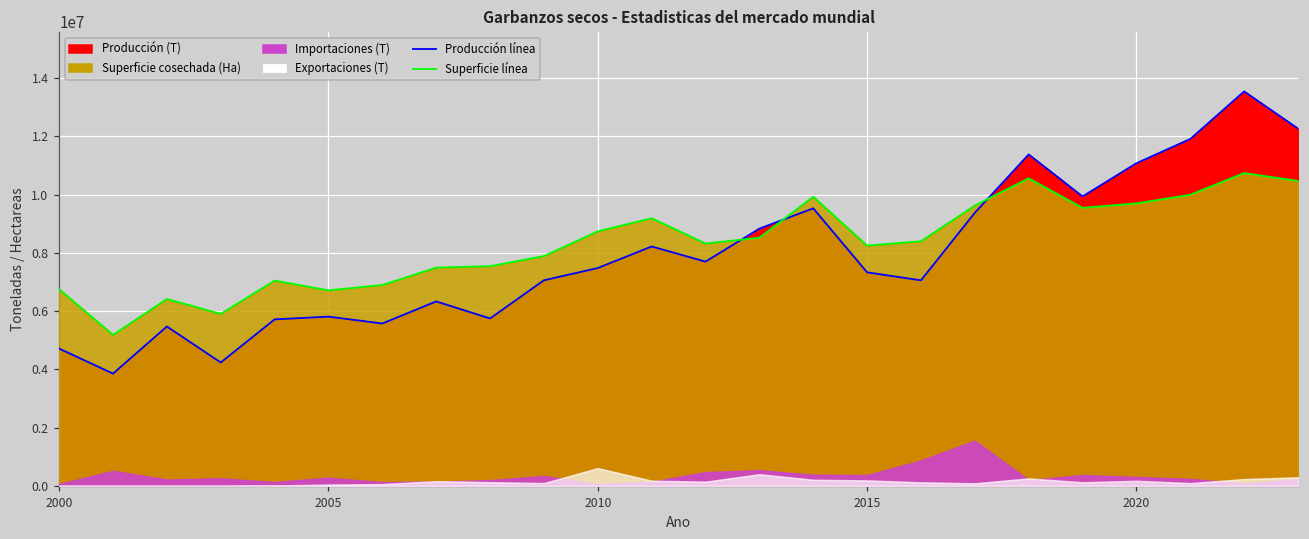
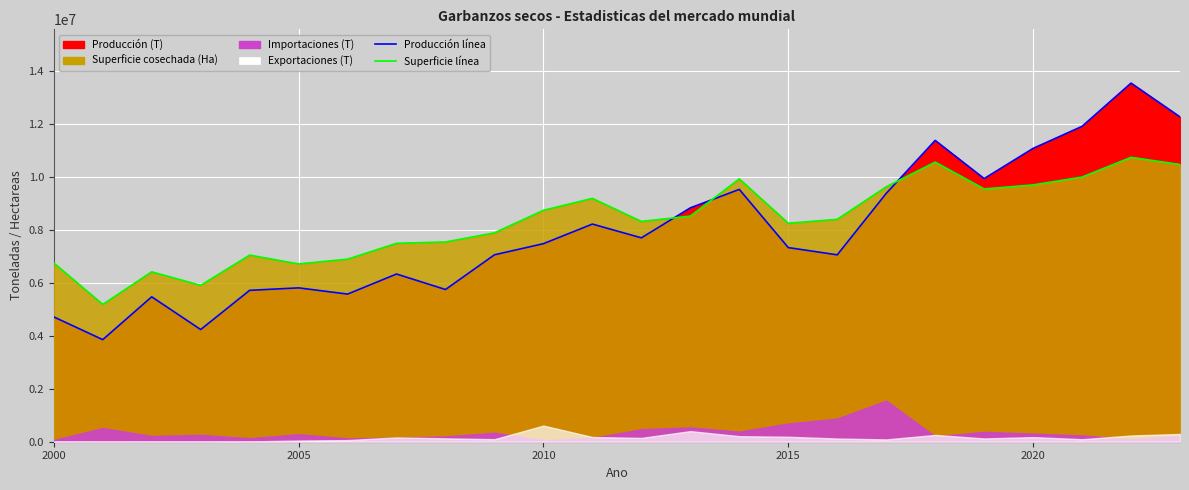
Importaciones (T), 2015: 400000 -> 700000
